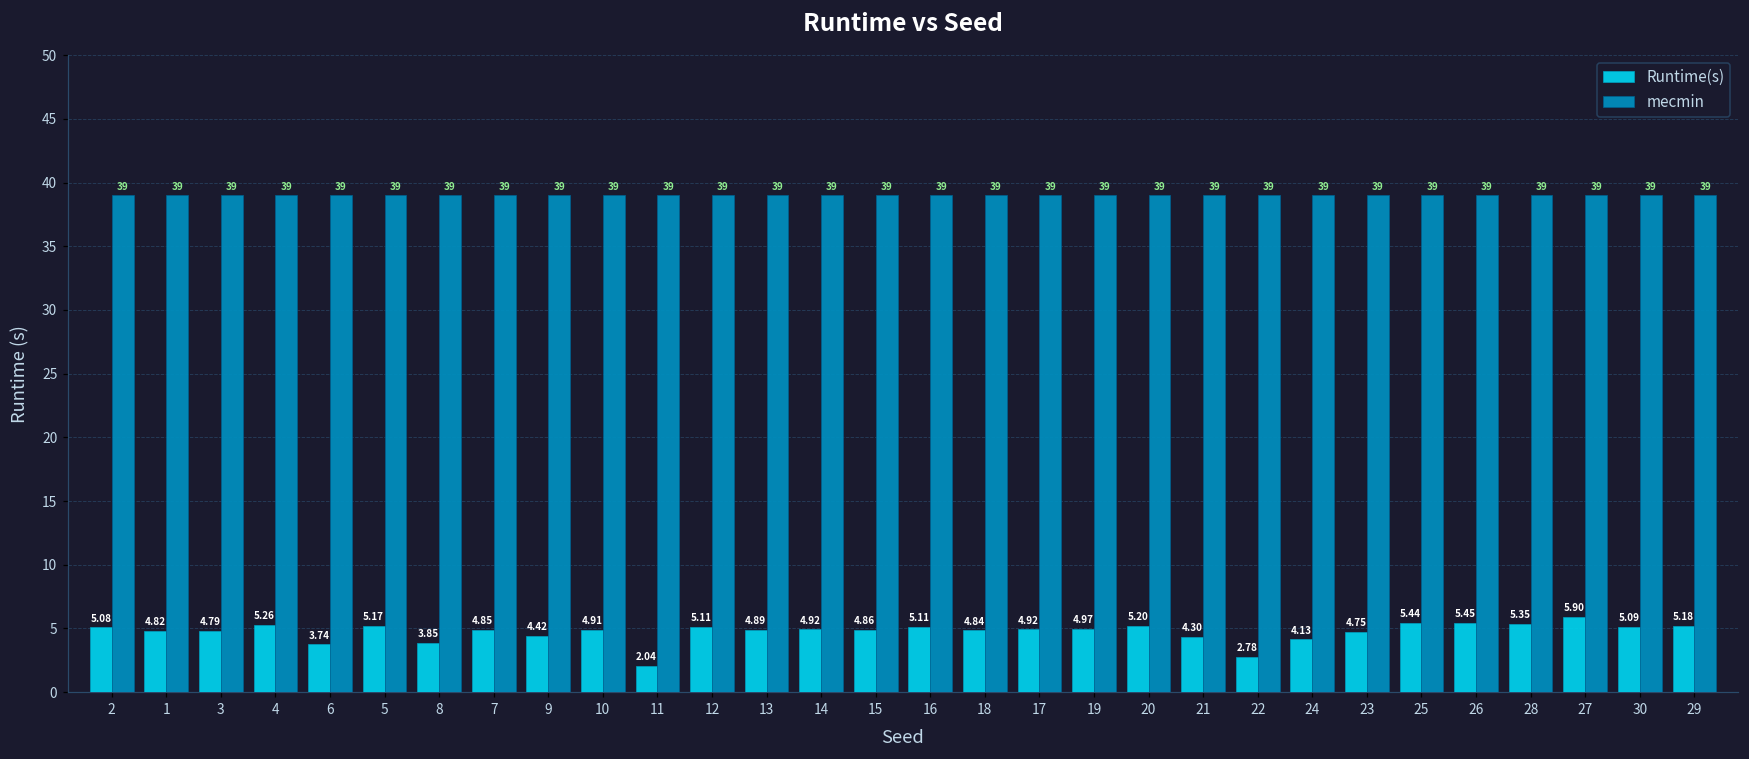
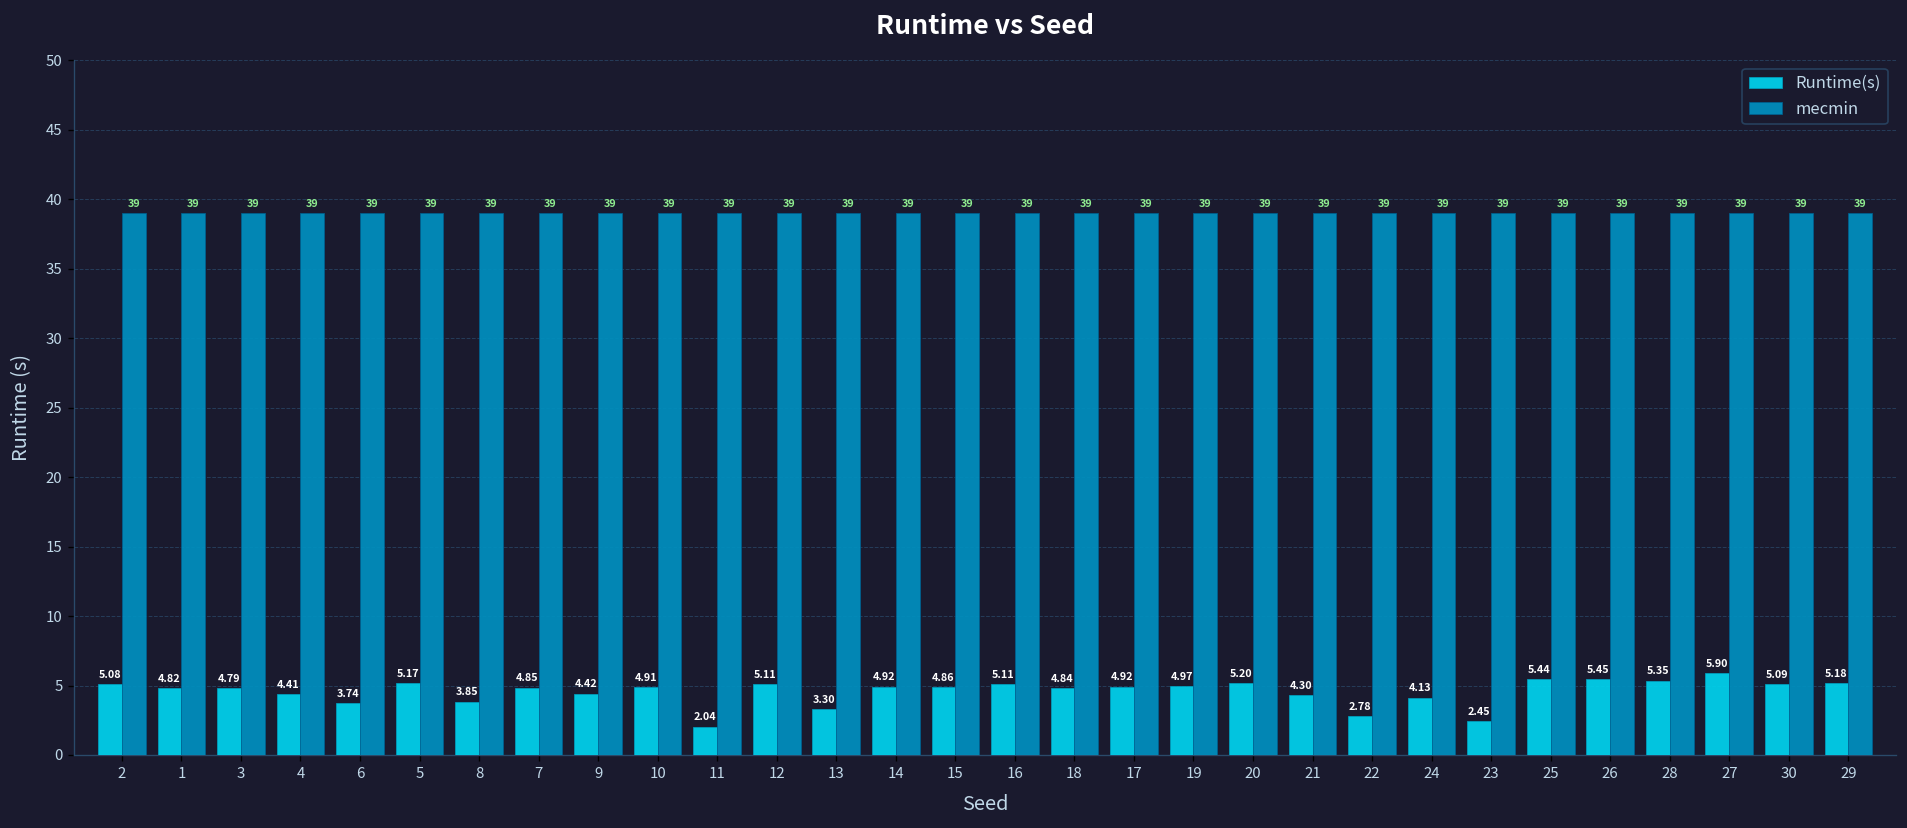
Runtime(s), 4: 5.26 -> 4.41
Runtime(s), 13: 4.89 -> 3.30
Runtime(s), 23: 4.75 -> 2.45
